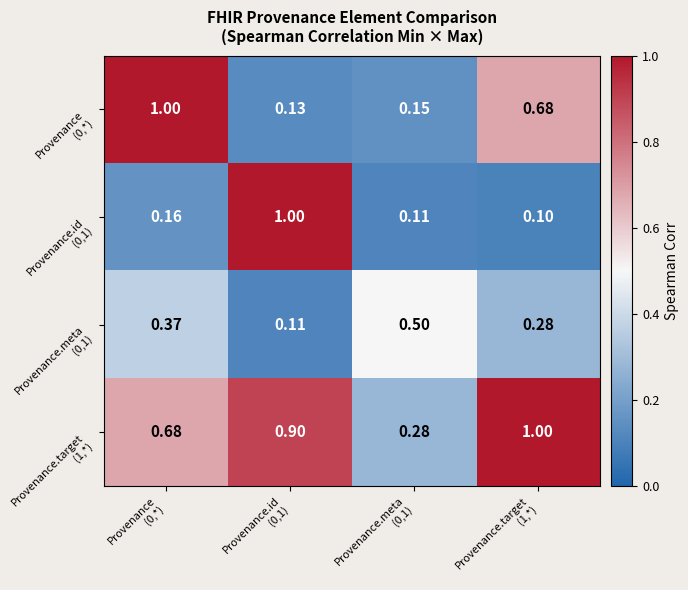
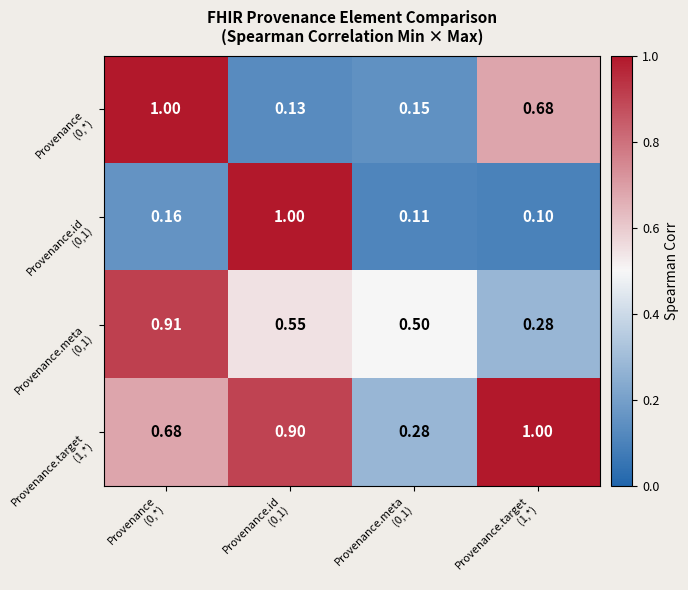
Provenance.meta (0,1), Provenance (0,*): 0.37 -> 0.91
Provenance.meta (0,1), Provenance.id (0,1): 0.11 -> 0.55
